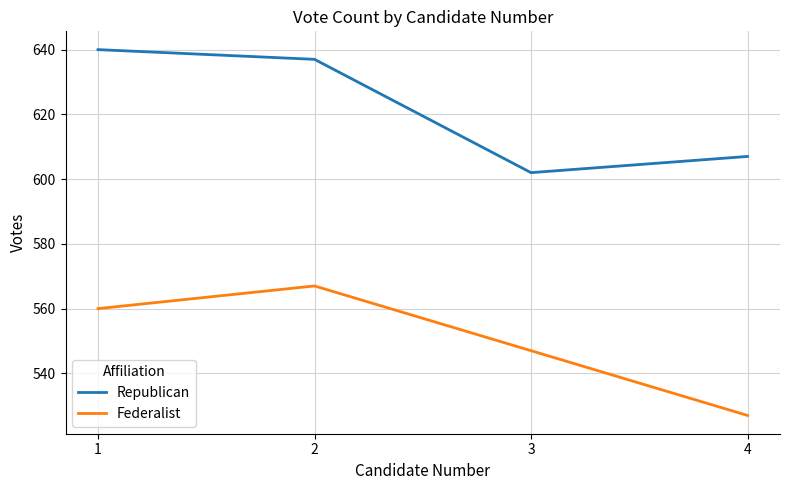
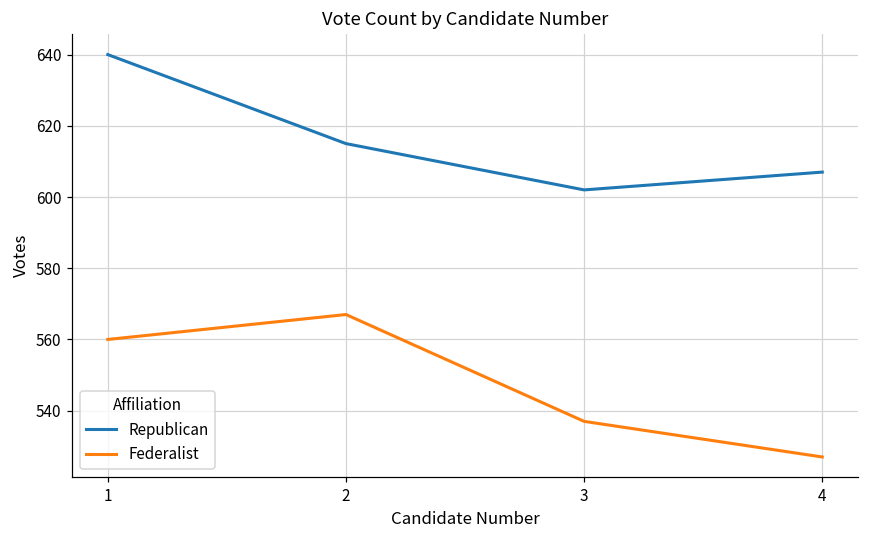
Republican, 2: 637 -> 615
Federalist, 3: 547 -> 537
